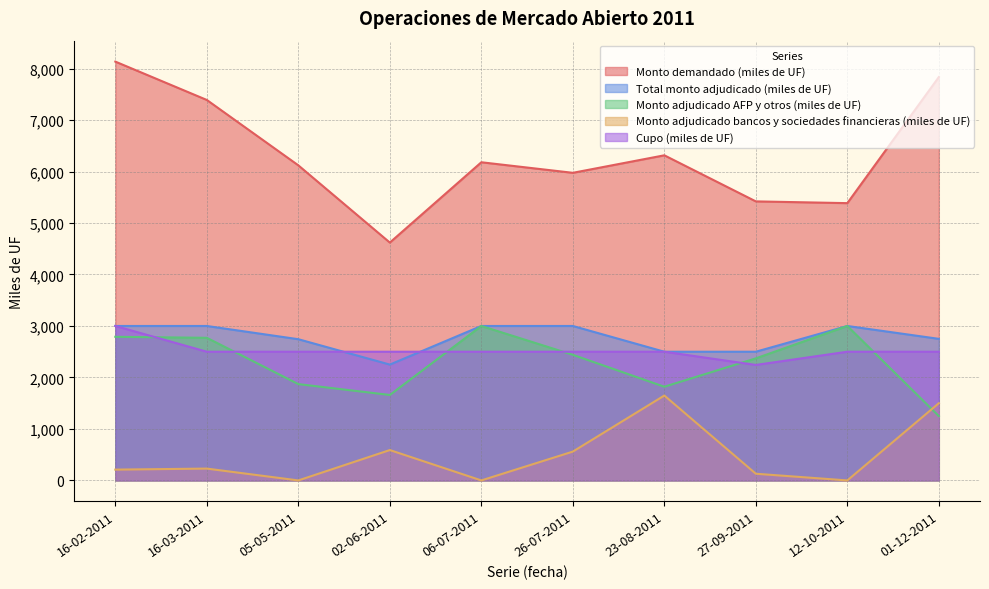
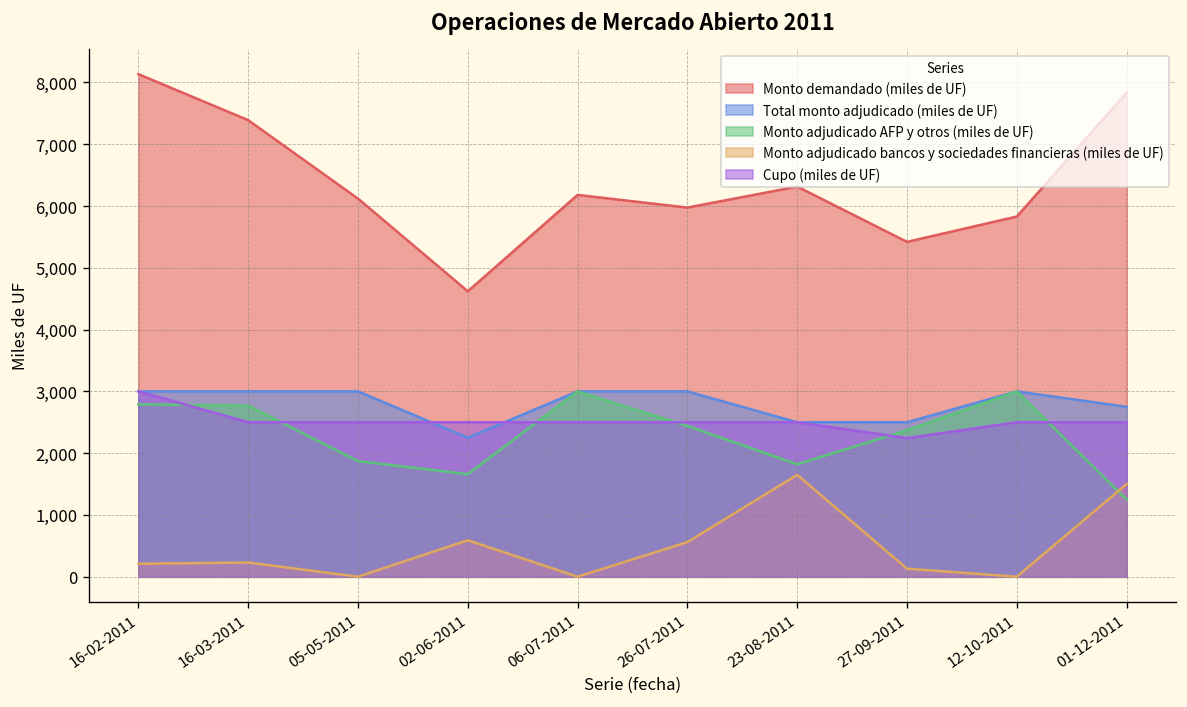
Total monto adjudicado (miles de UF), 05-05-2011: 2,700 -> 3,000
Monto demandado (miles de UF), 12-10-2011: 5,400 -> 5,800
